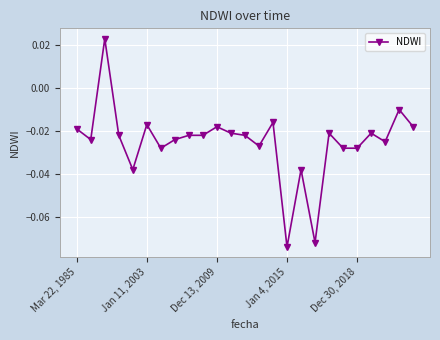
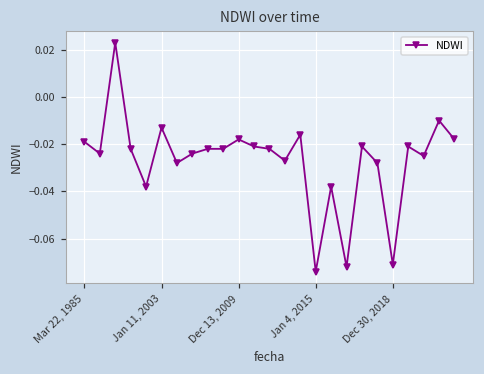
Jan 11, 2003: -0.017 -> -0.013
Dec 30, 2018: -0.028 -> -0.071
